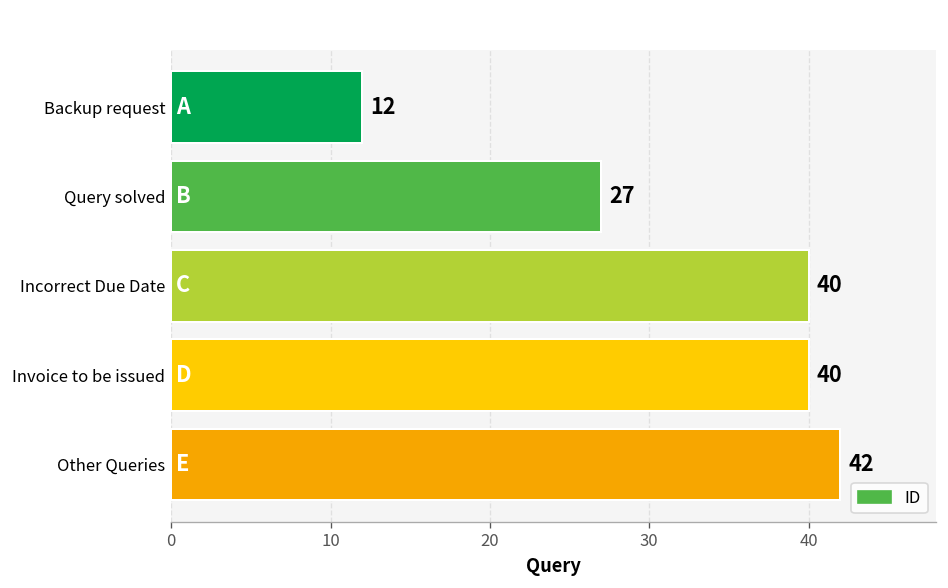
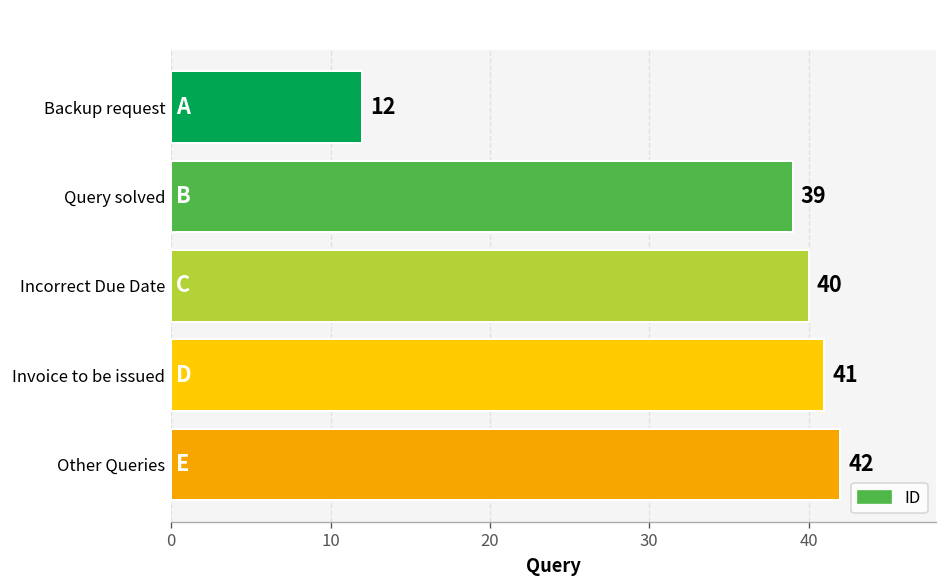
Query solved: 27 -> 39
Invoice to be issued: 40 -> 41
